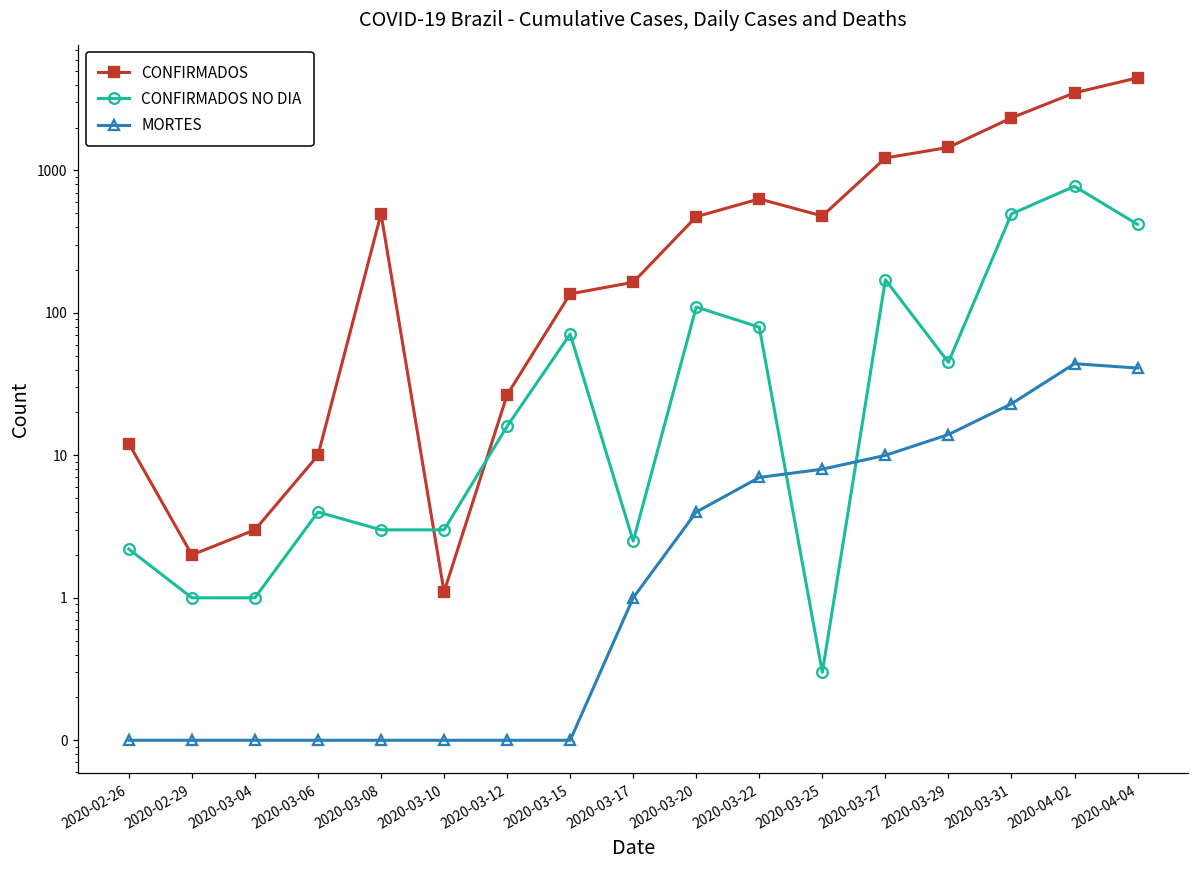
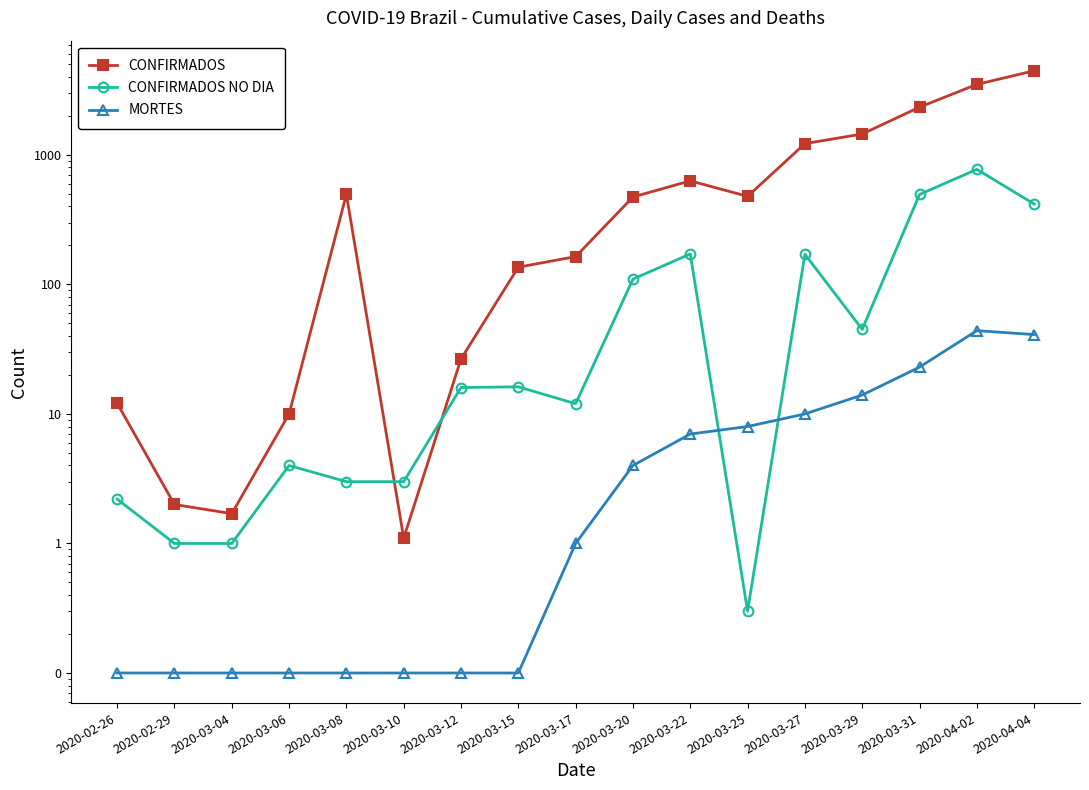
CONFIRMADOS, 2020-03-04: 3.0 -> 1.7
CONFIRMADOS NO DIA, 2020-03-15: 70 -> 16
CONFIRMADOS NO DIA, 2020-03-17: 2.5 -> 12
CONFIRMADOS NO DIA, 2020-03-22: 80 -> 170
